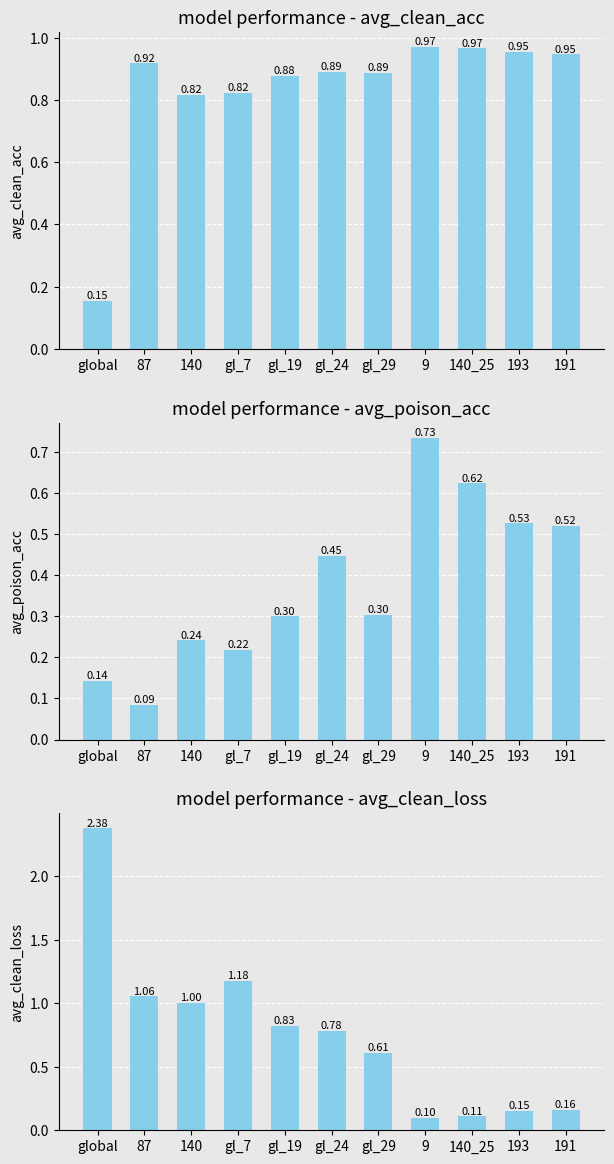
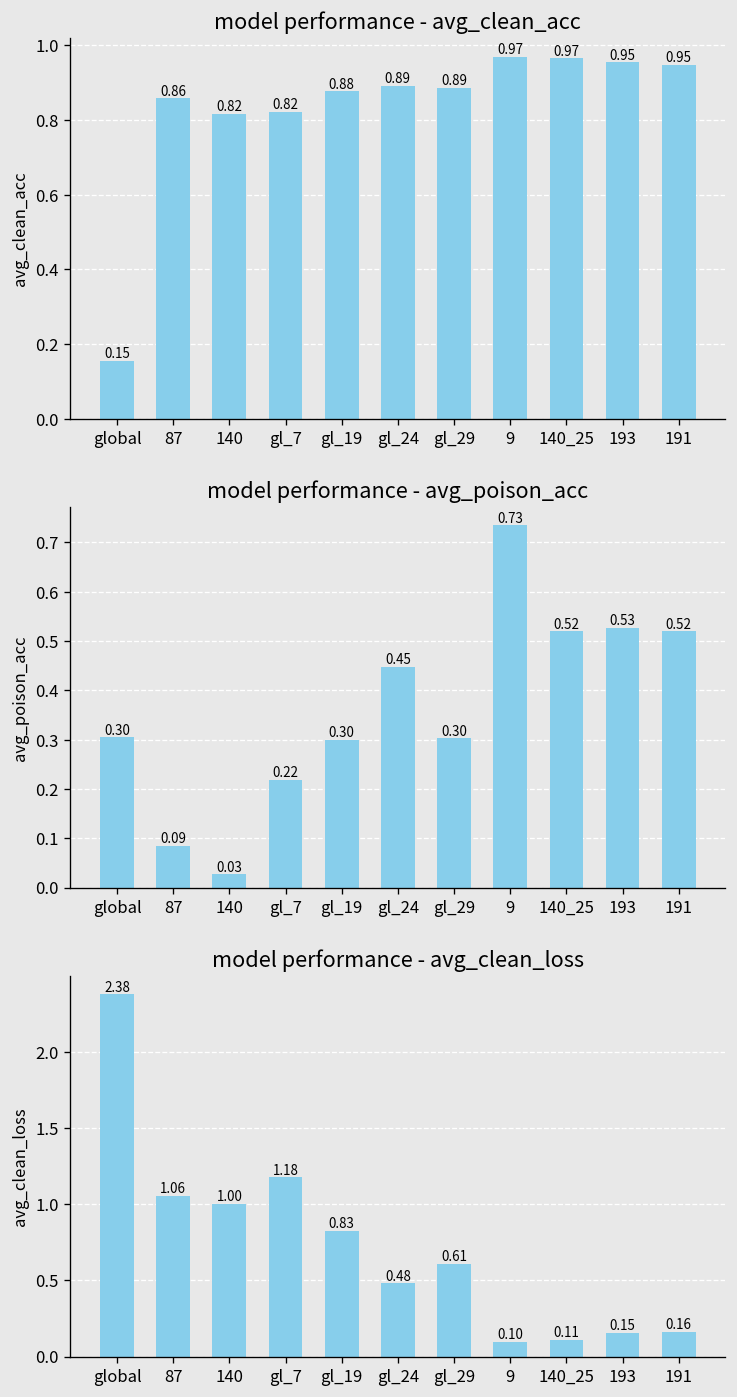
model performance - avg_clean_acc, 87: 0.92 -> 0.86
model performance - avg_poison_acc, global: 0.14 -> 0.30
model performance - avg_poison_acc, 140: 0.24 -> 0.03
model performance - avg_poison_acc, 140_25: 0.62 -> 0.52
model performance - avg_clean_loss, gl_24: 0.78 -> 0.48
